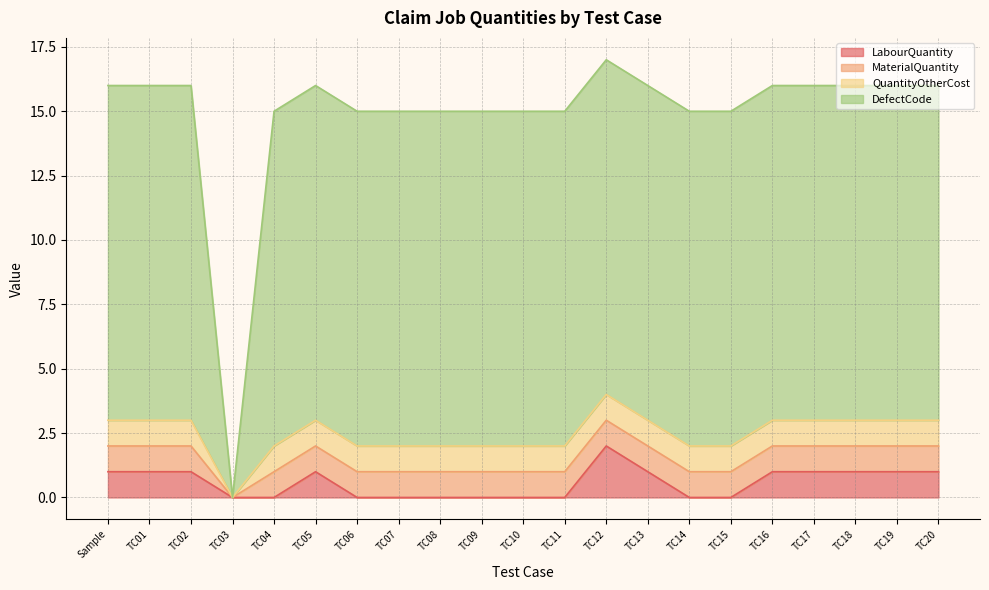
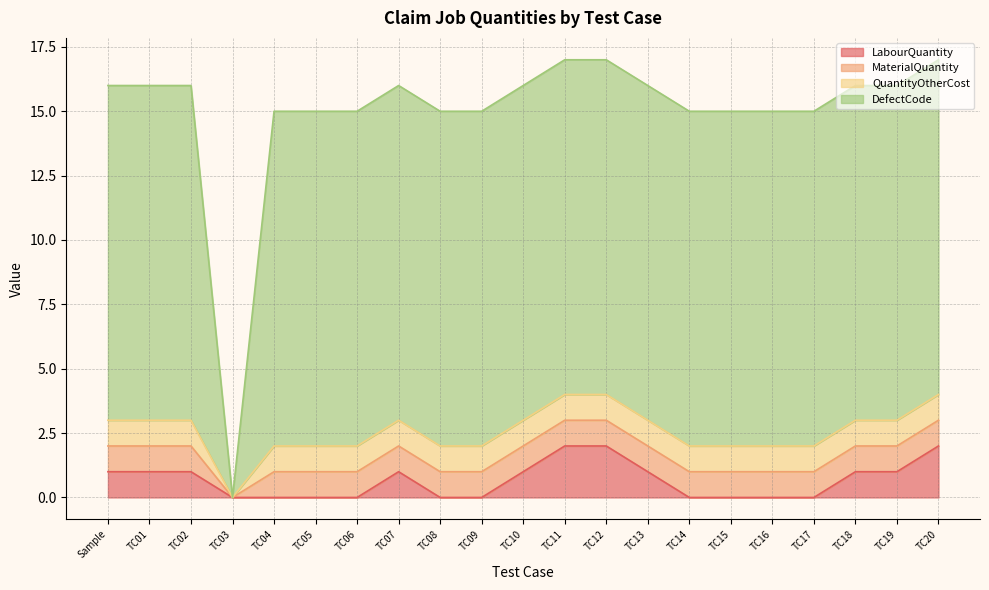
LabourQuantity, TC05: 1 -> 0
LabourQuantity, TC07: 0 -> 1
LabourQuantity, TC10: 0 -> 1
LabourQuantity, TC11: 0 -> 2
LabourQuantity, TC16: 1 -> 0
LabourQuantity, TC17: 1 -> 0
LabourQuantity, TC20: 1 -> 2
